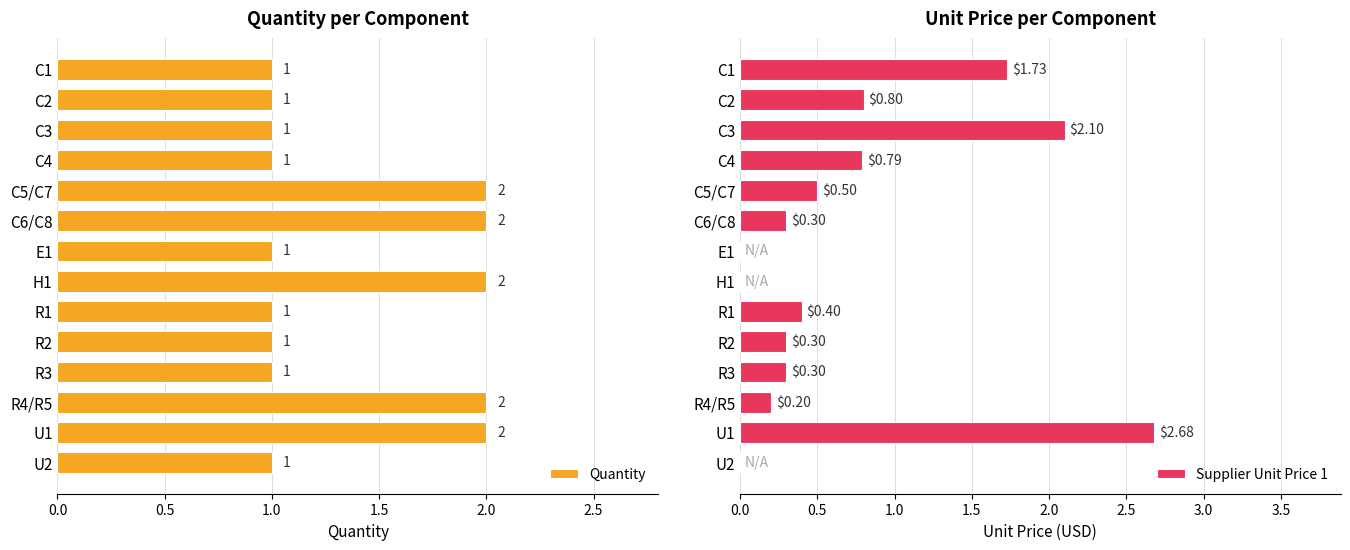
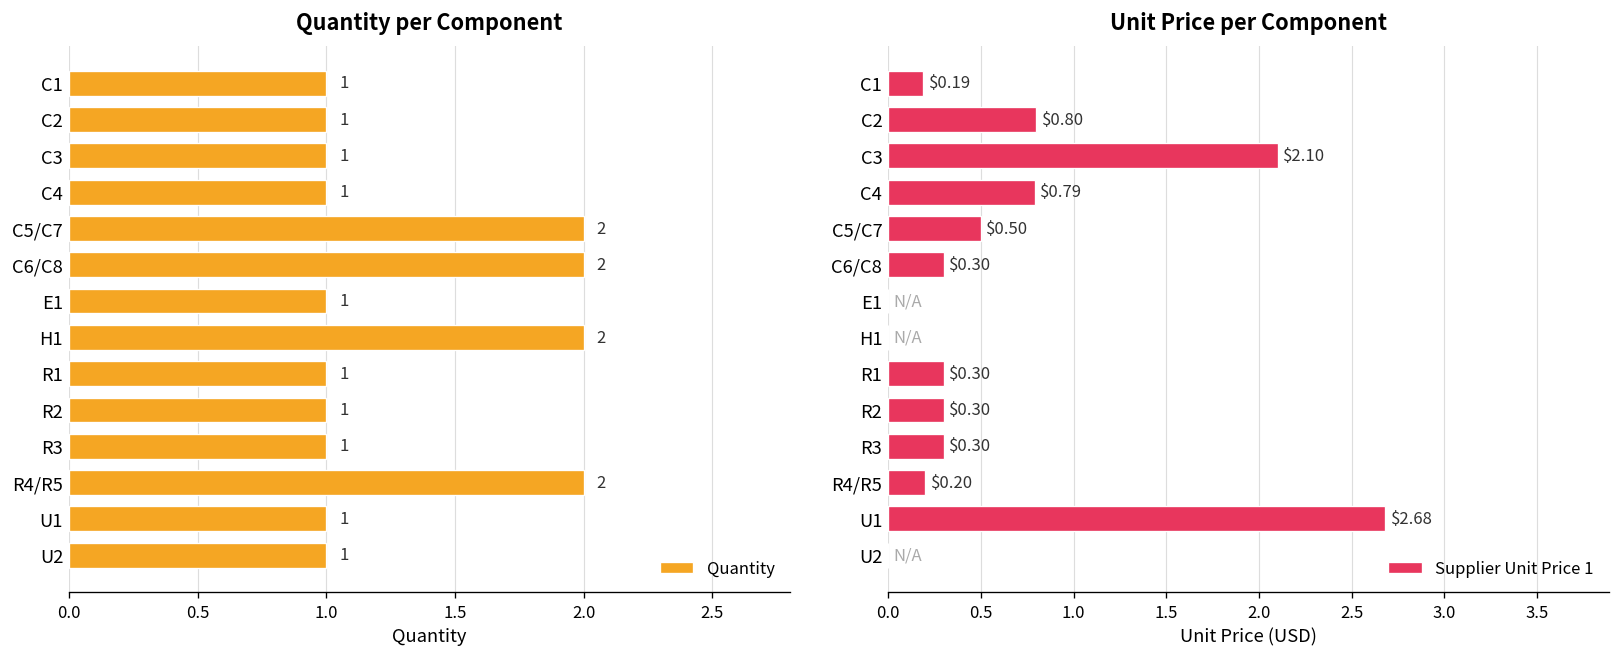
Quantity per Component, U1: 2 -> 1
Unit Price per Component, C1: $1.73 -> $0.19
Unit Price per Component, R1: $0.40 -> $0.30
